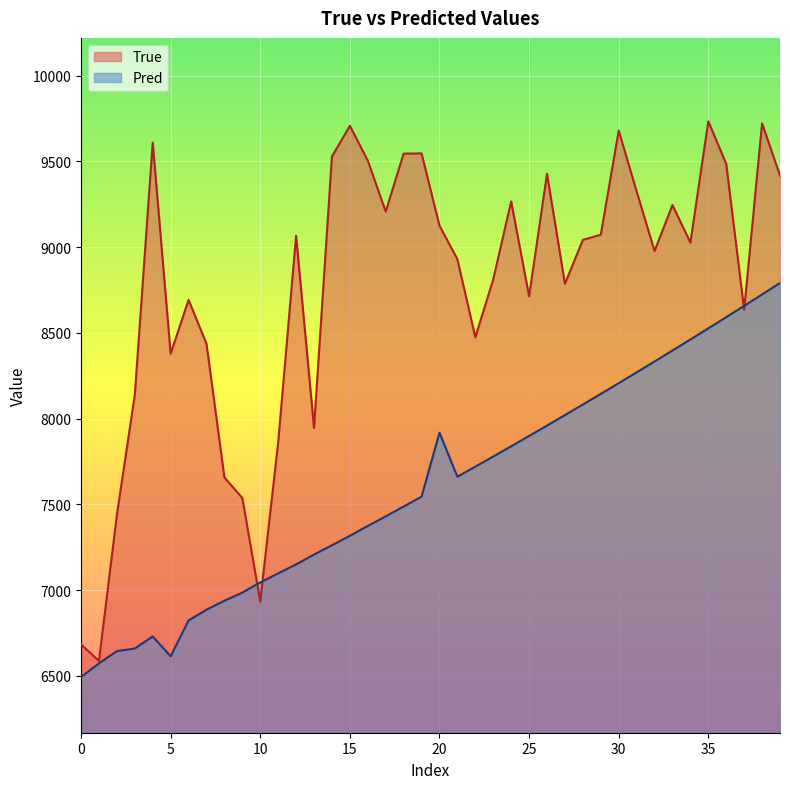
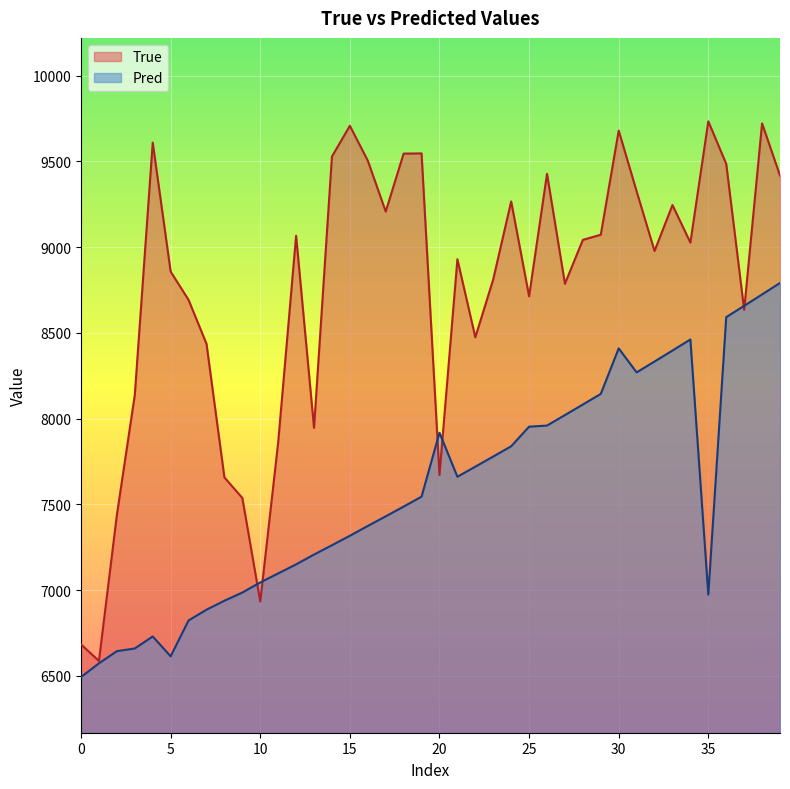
True, 5: 8380 -> 8860
True, 20: 9130 -> 7670
Pred, 25: 7900 -> 7950
Pred, 30: 8210 -> 8410
Pred, 35: 8530 -> 6970
